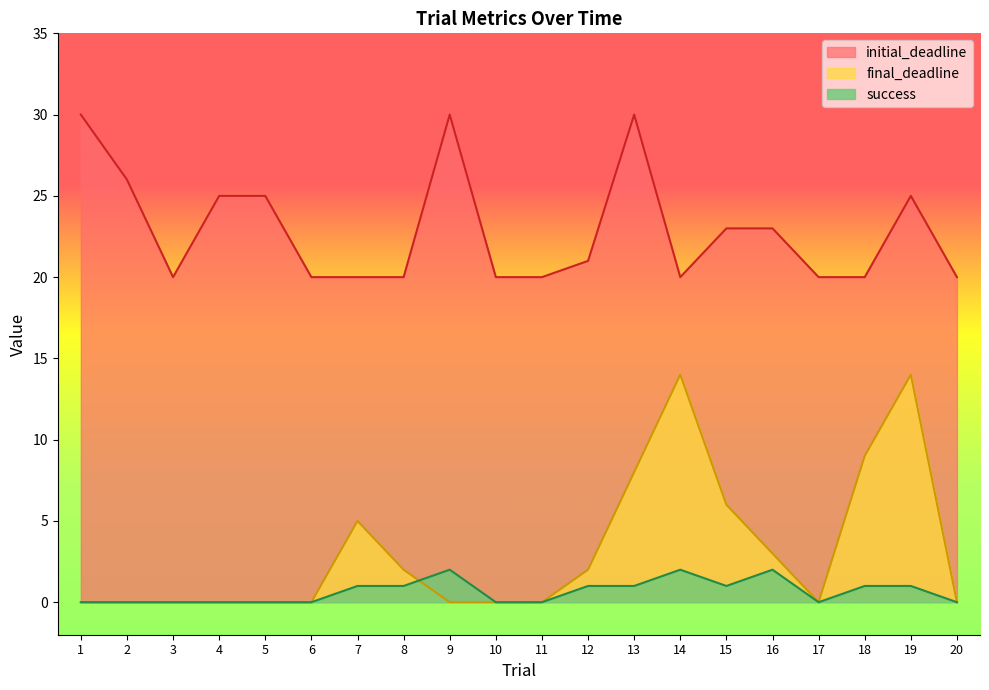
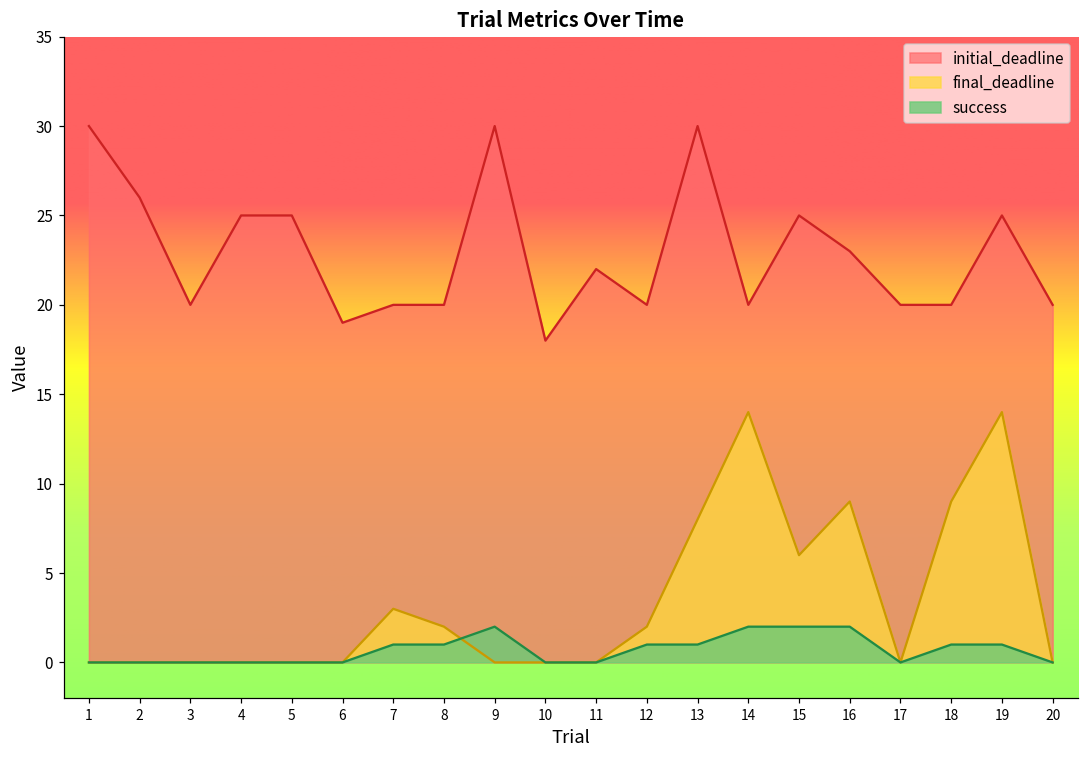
initial_deadline, 6: 20 -> 19
final_deadline, 7: 5 -> 3
initial_deadline, 10: 20 -> 18
initial_deadline, 11: 20 -> 22
initial_deadline, 12: 21 -> 20
initial_deadline, 15: 23 -> 25
success, 15: 1 -> 2
final_deadline, 16: 3 -> 9
